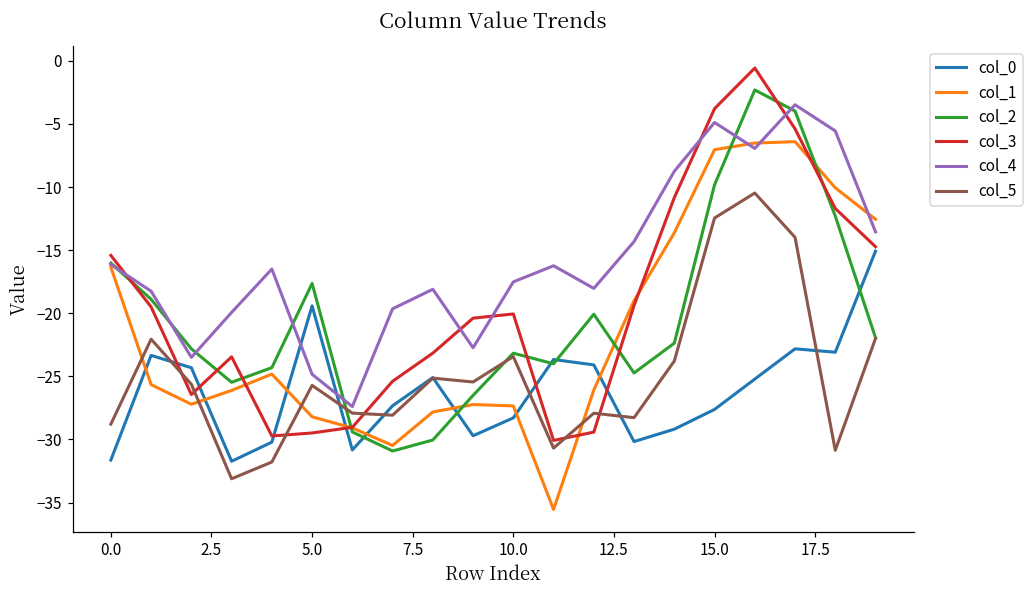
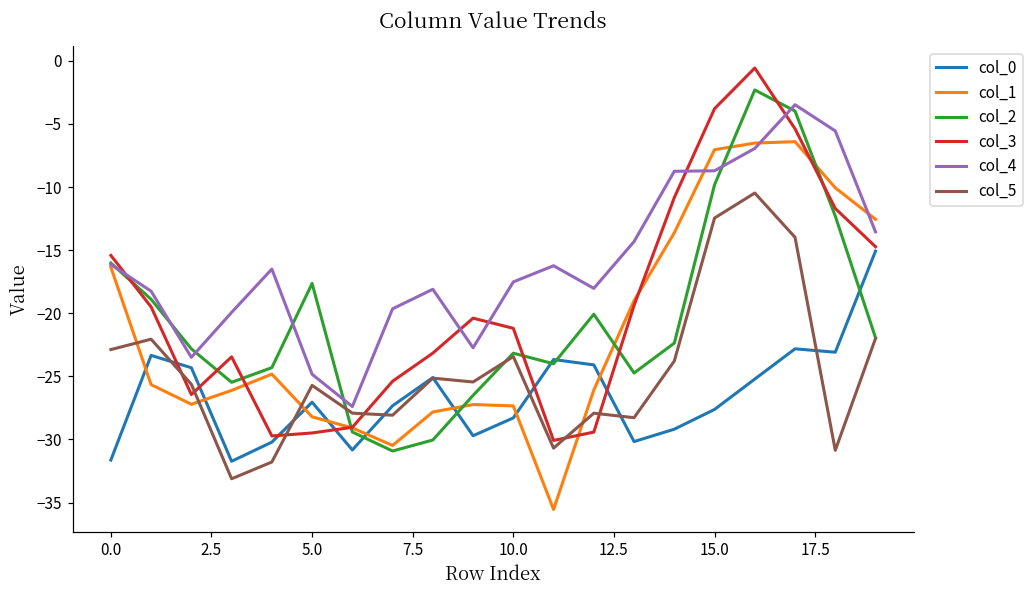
col_5, 0.0: -28.8 -> -22.9
col_0, 5.0: -19.4 -> -27.0
col_3, 10.0: -20.1 -> -21.2
col_4, 15.0: -4.9 -> -8.7
